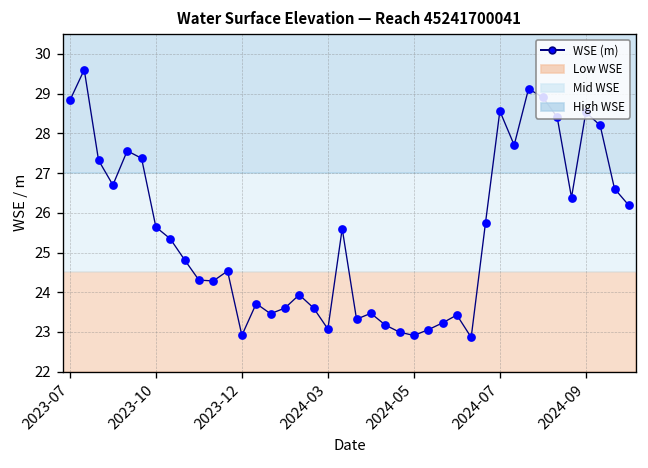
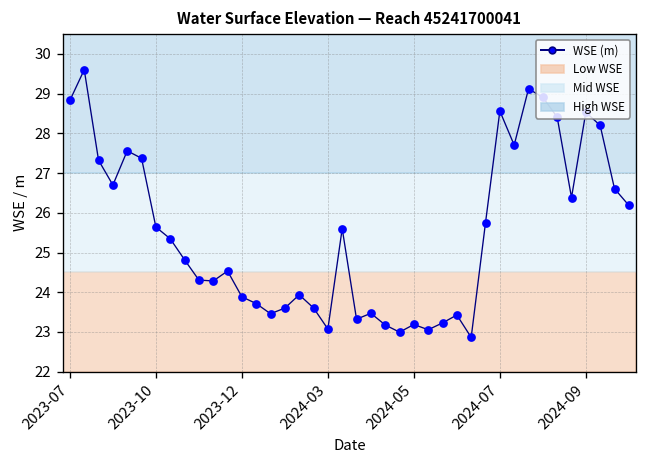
2023-12: 22.9 -> 23.9
2024-05: 22.9 -> 23.2
